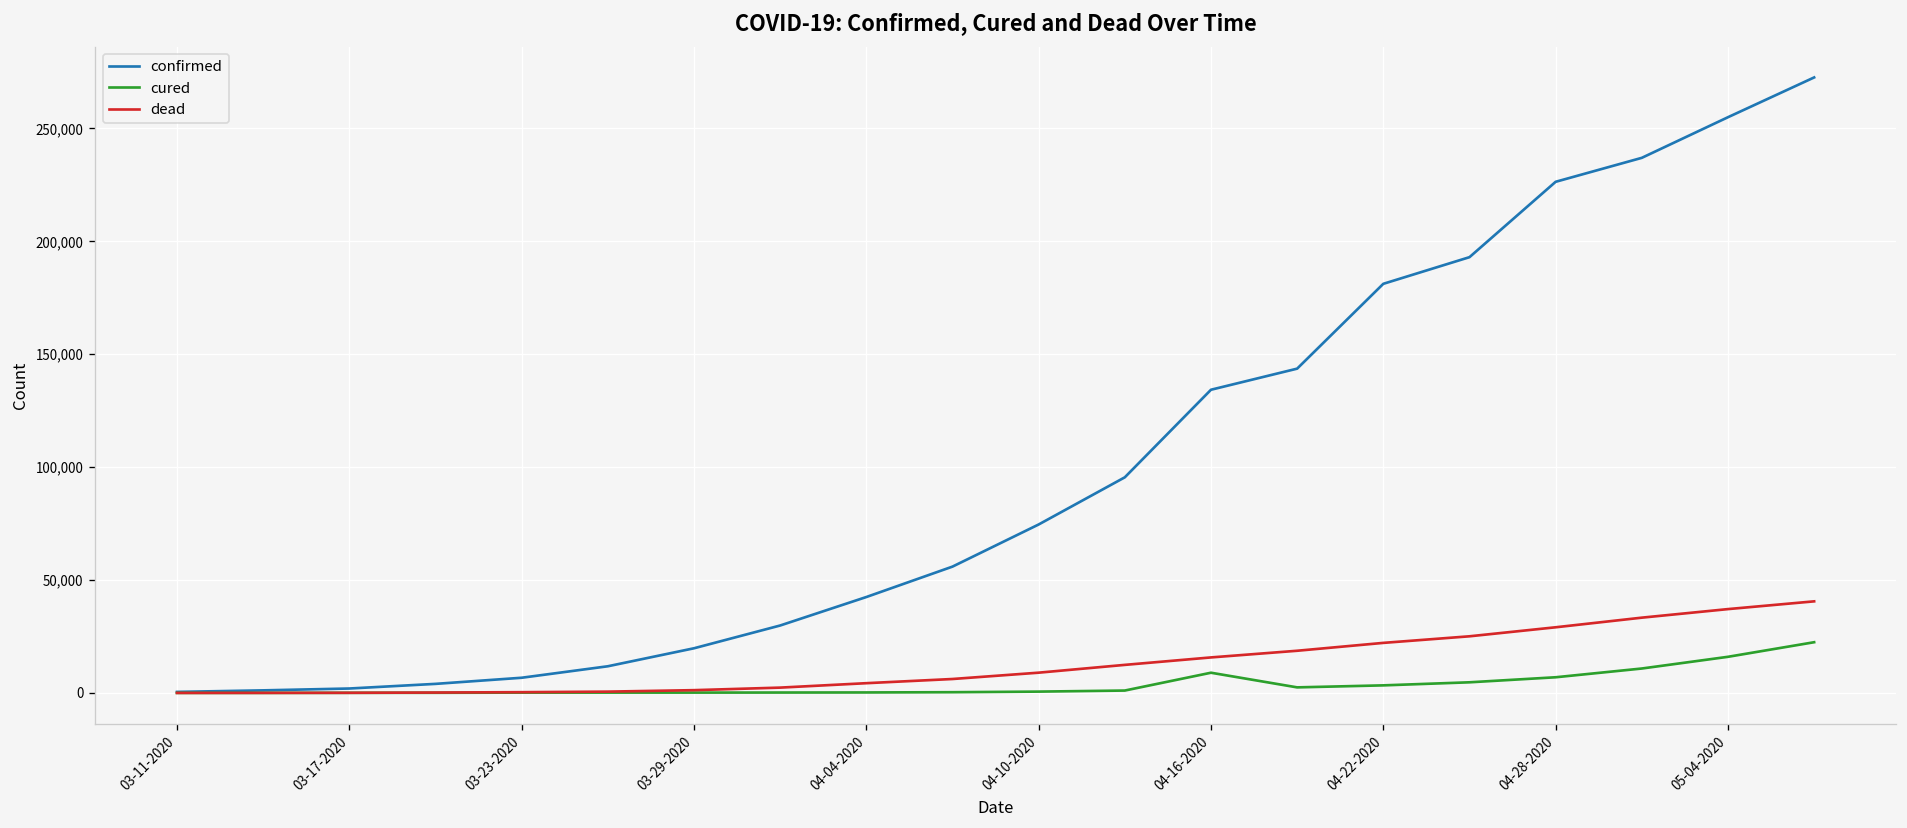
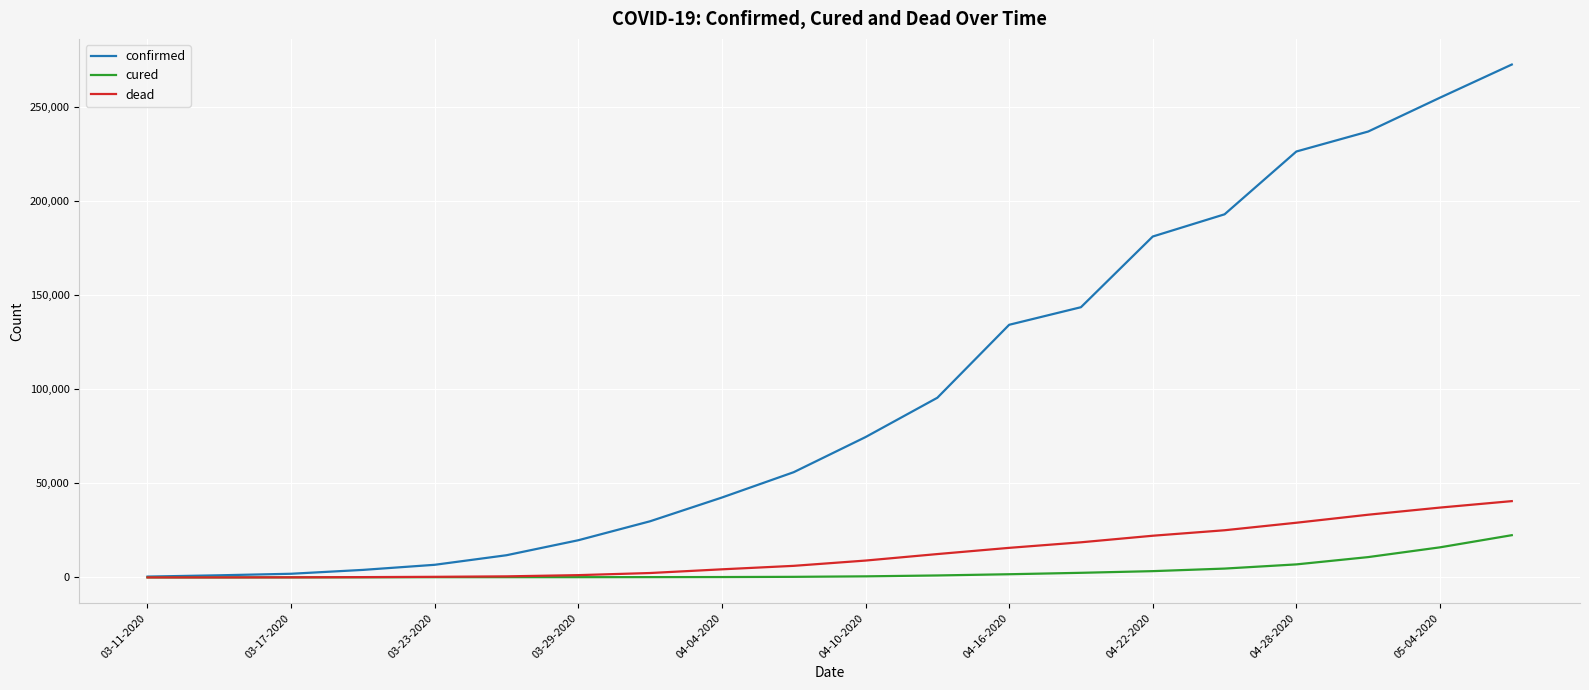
cured, 04-16-2020: 9,000 -> 2,000
